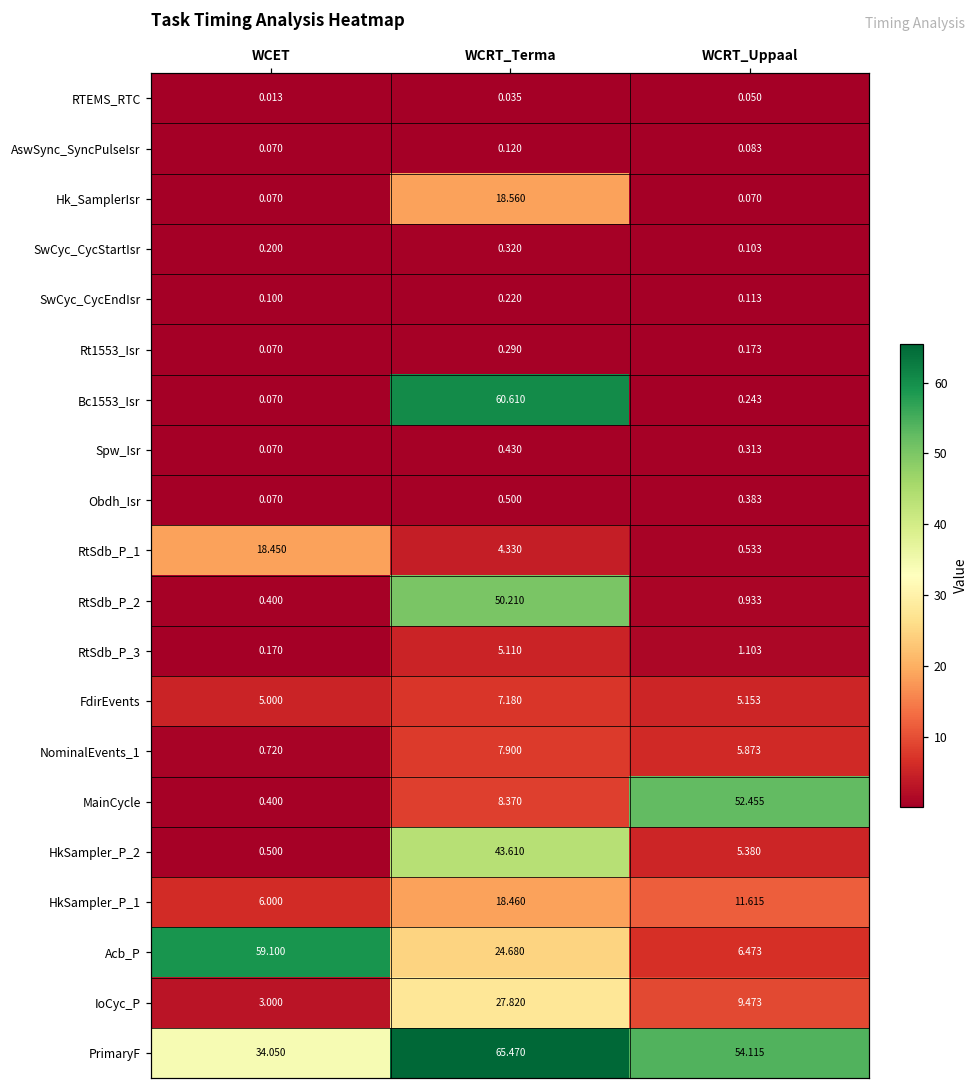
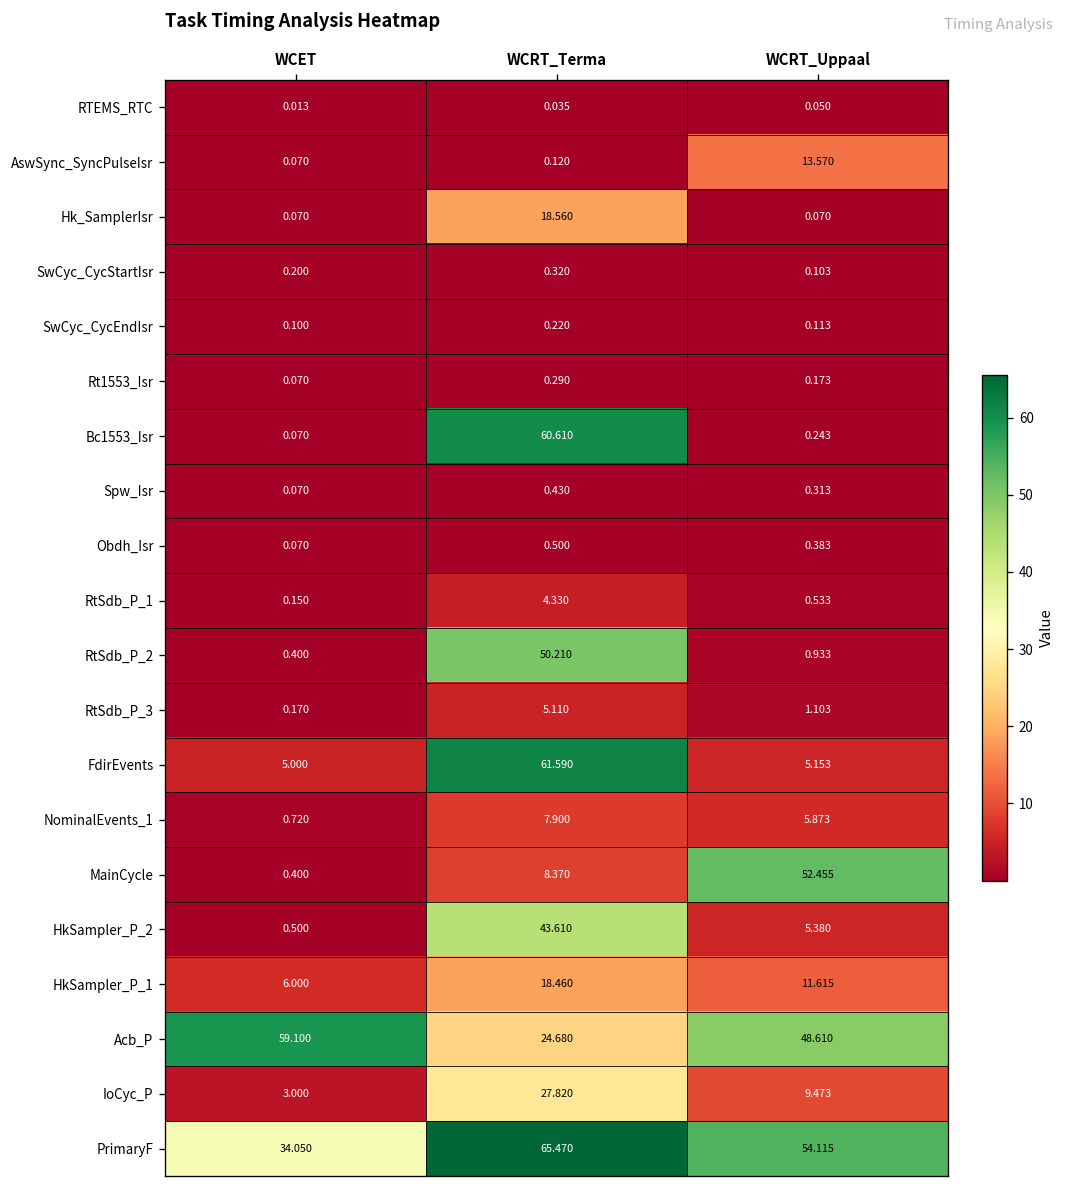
AswSync_SyncPulseIsr, WCRT_Uppaal: 0.083 -> 13.570
RtSdb_P_1, WCET: 18.450 -> 0.150
FdirEvents, WCRT_Terma: 7.180 -> 61.590
Acb_P, WCRT_Uppaal: 6.473 -> 48.610
